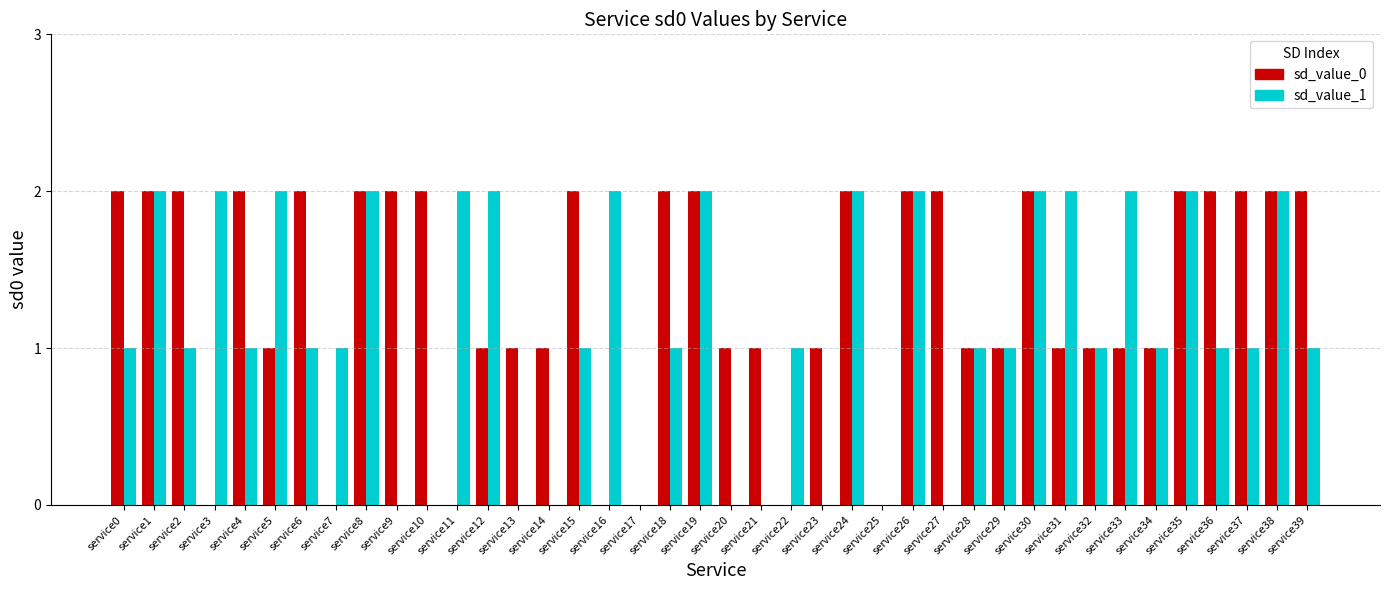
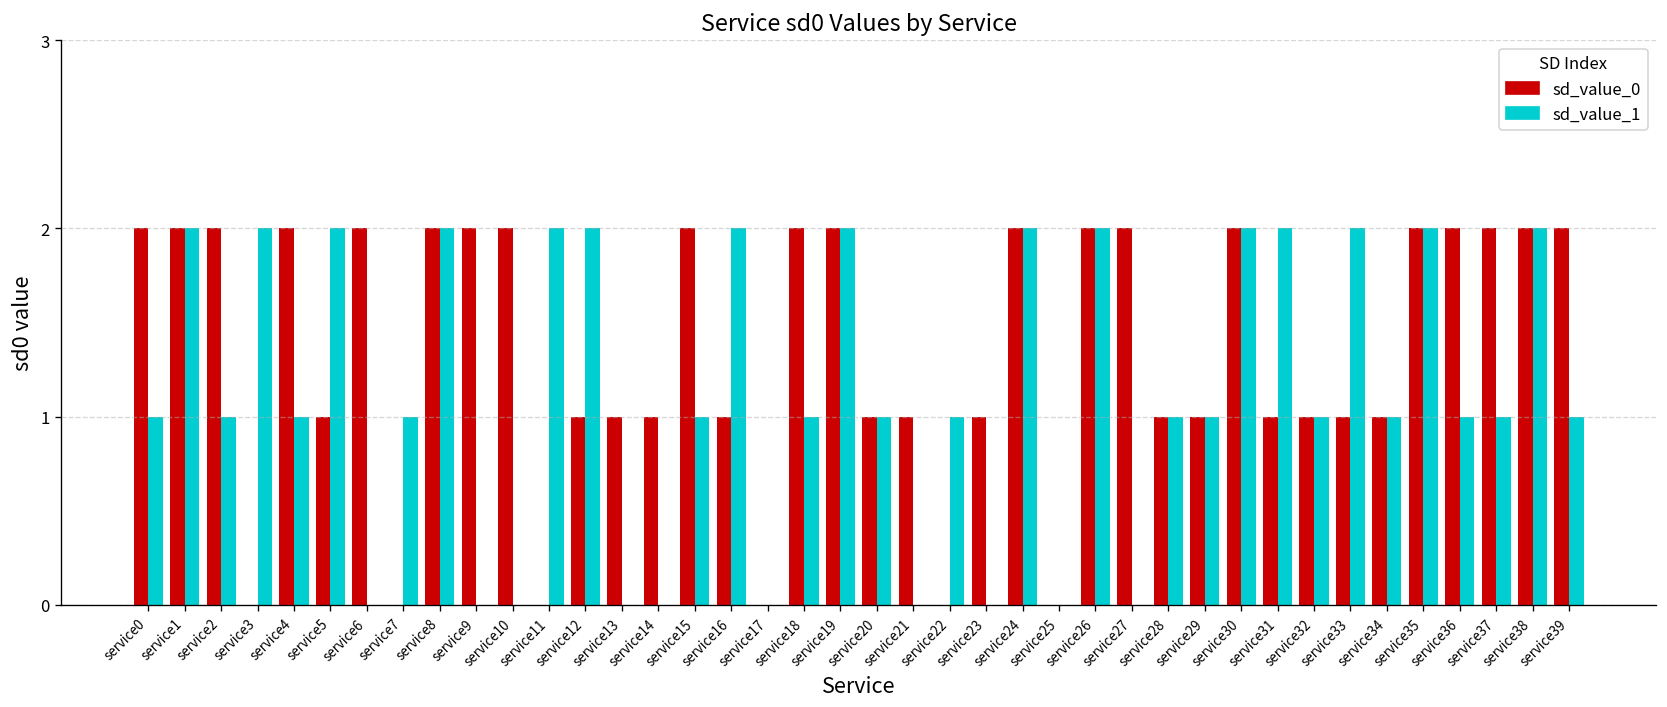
sd_value_1, service6: 1 -> 0
sd_value_0, service16: 0 -> 1
sd_value_1, service20: 0 -> 1
